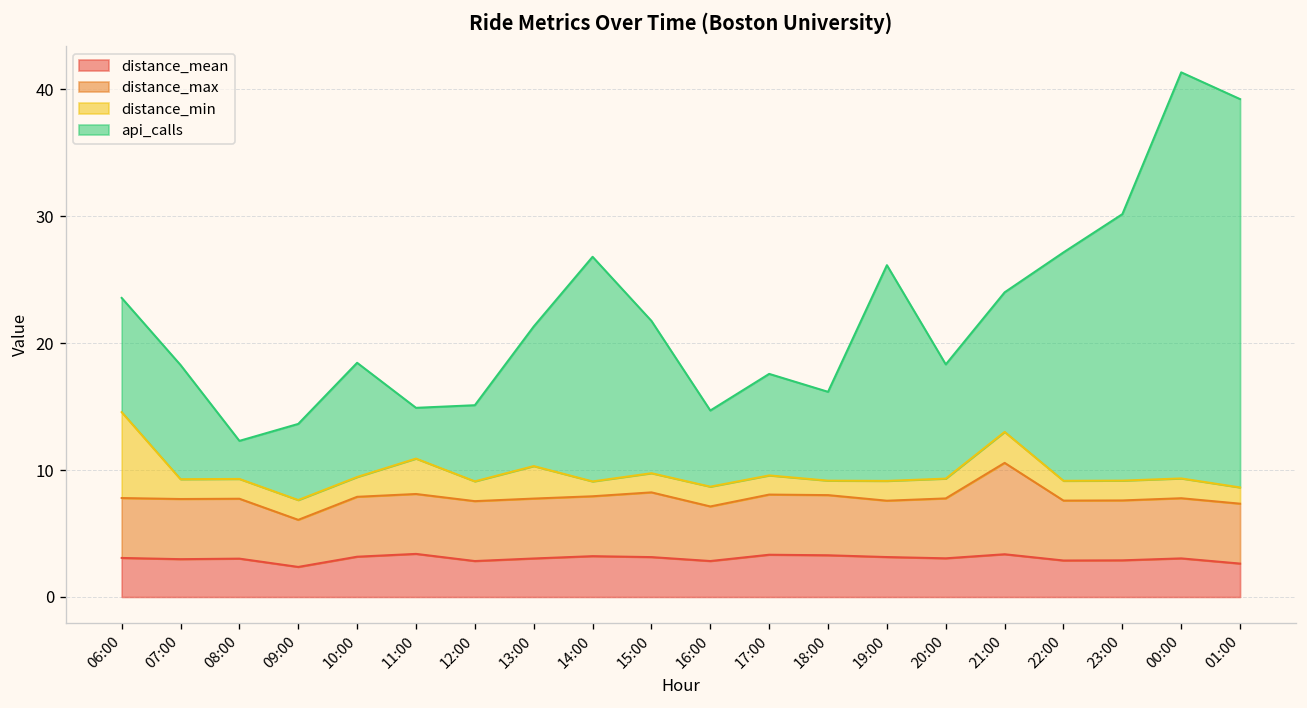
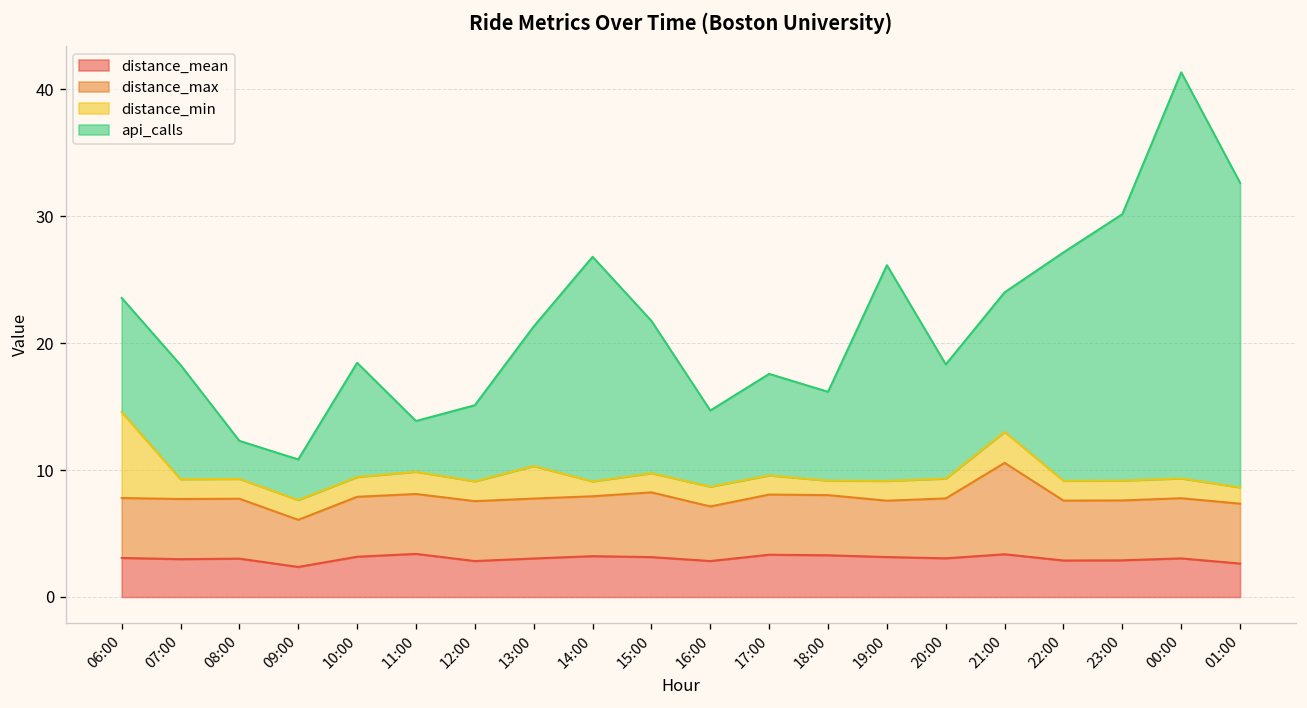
api_calls, 09:00: 6.0 -> 3.2
distance_min, 11:00: 2.8 -> 1.8
api_calls, 01:00: 30.6 -> 24.0
